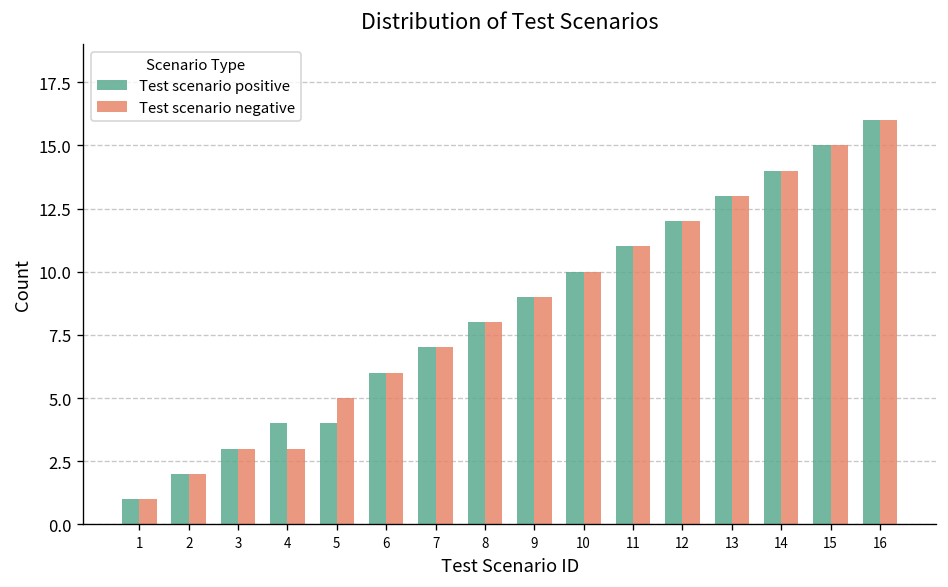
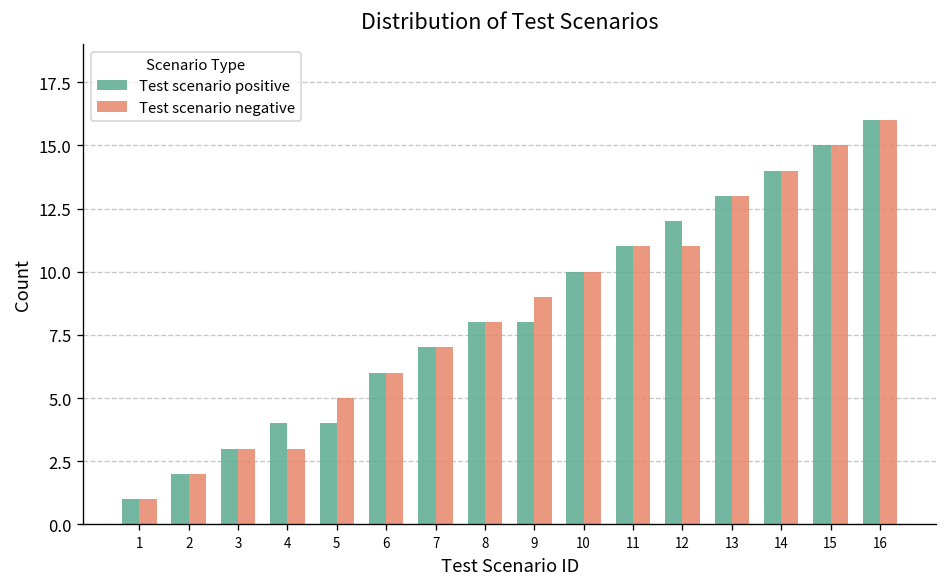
Test scenario positive, 9: 9 -> 8
Test scenario negative, 12: 12 -> 11
